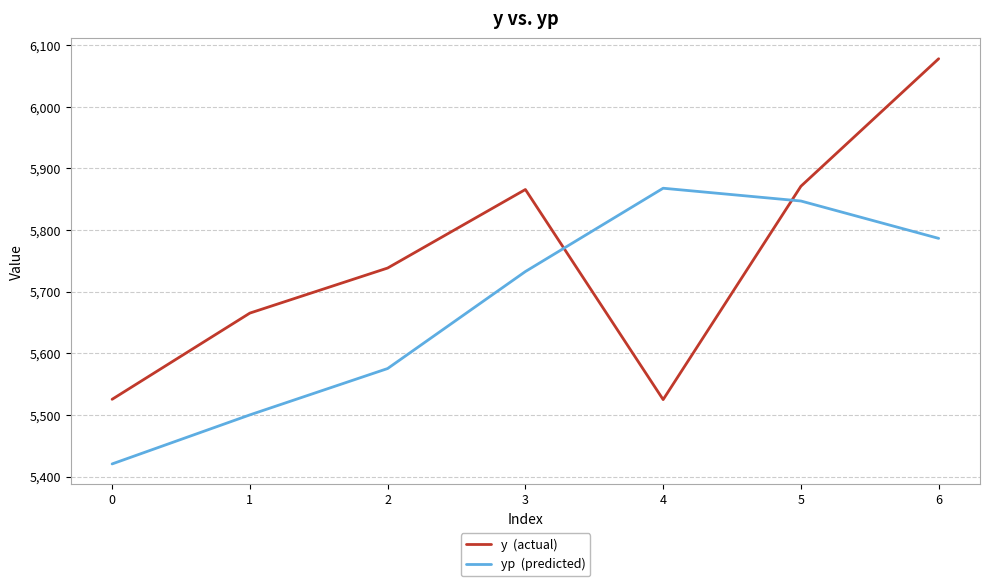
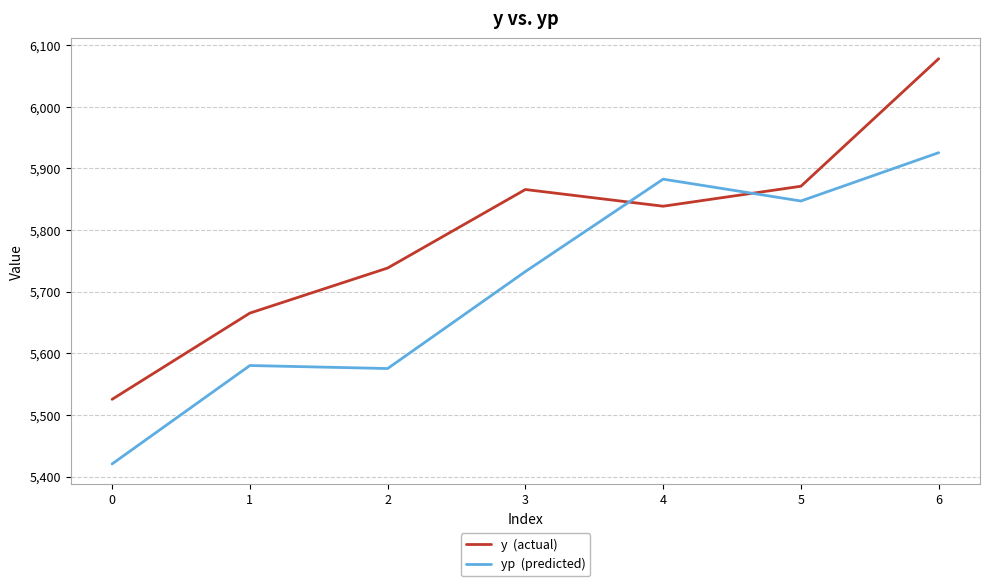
yp (predicted), 1: 5,500 -> 5,580
y (actual), 4: 5,520 -> 5,840
yp (predicted), 4: 5,870 -> 5,880
yp (predicted), 6: 5,790 -> 5,930
